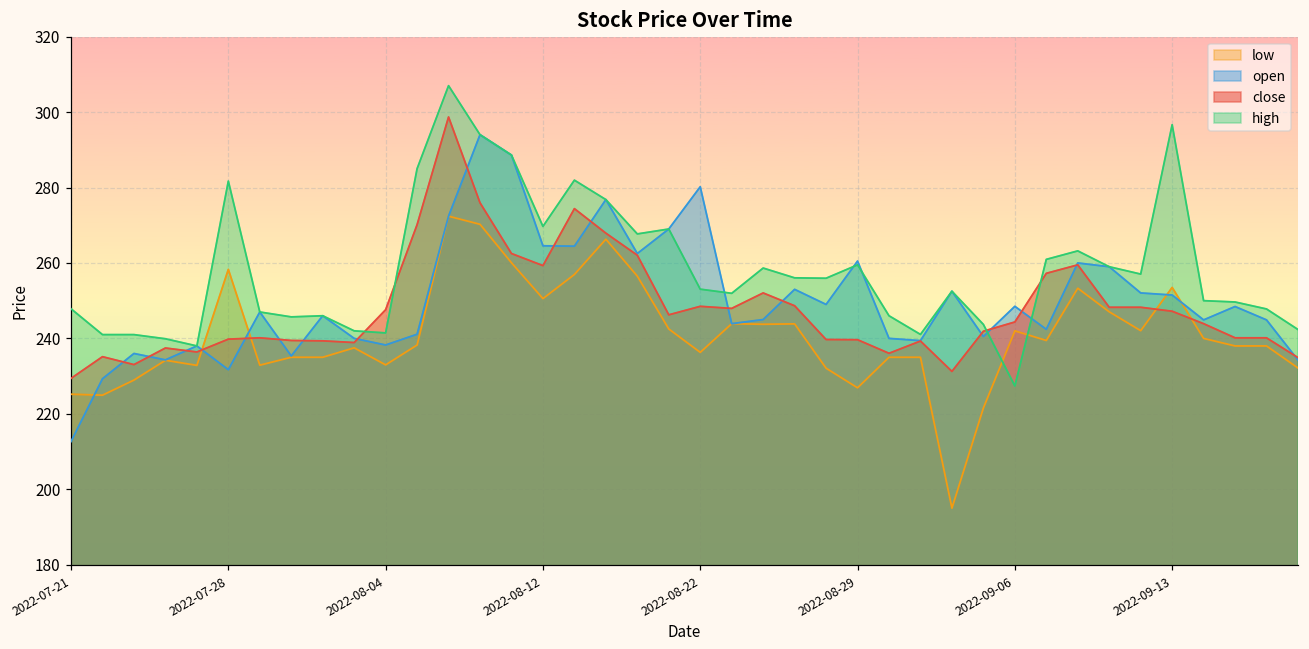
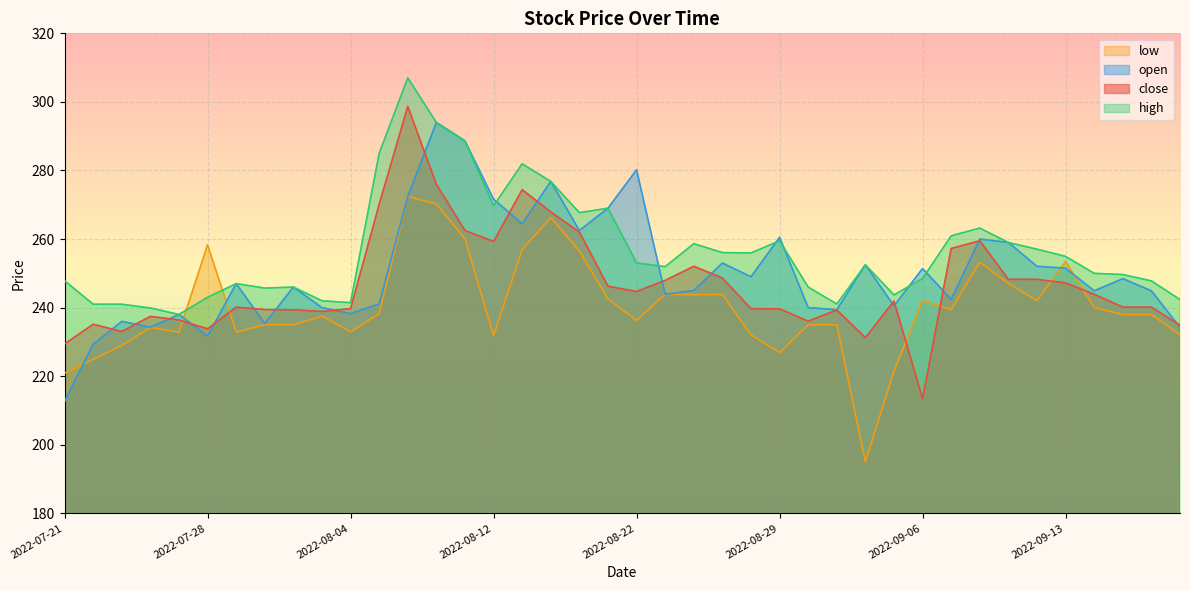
low, 2022-07-21: 225 -> 221
close, 2022-07-28: 240 -> 234
high, 2022-07-28: 282 -> 243
close, 2022-08-04: 248 -> 240
low, 2022-08-12: 251 -> 232
open, 2022-08-12: 265 -> 272
close, 2022-08-22: 249 -> 245
open, 2022-09-06: 249 -> 251
close, 2022-09-06: 244 -> 213
high, 2022-09-06: 227 -> 249
high, 2022-09-13: 297 -> 255
